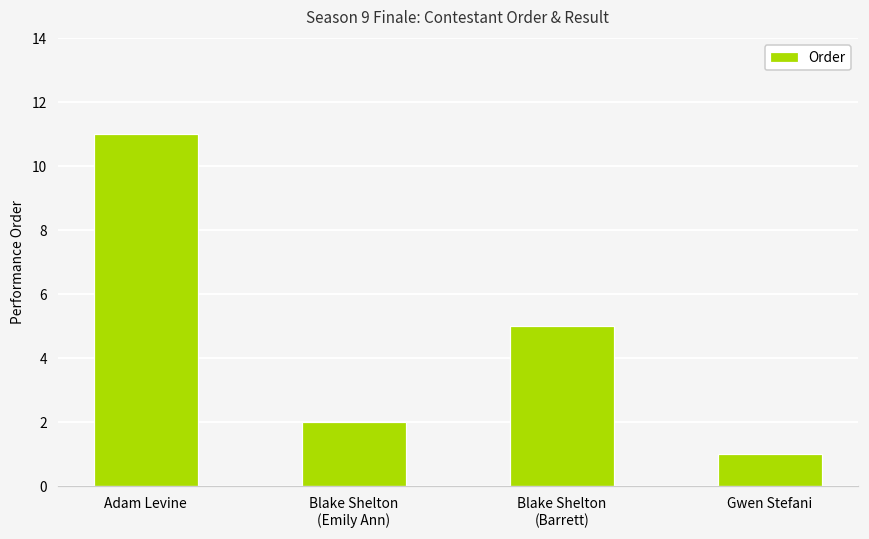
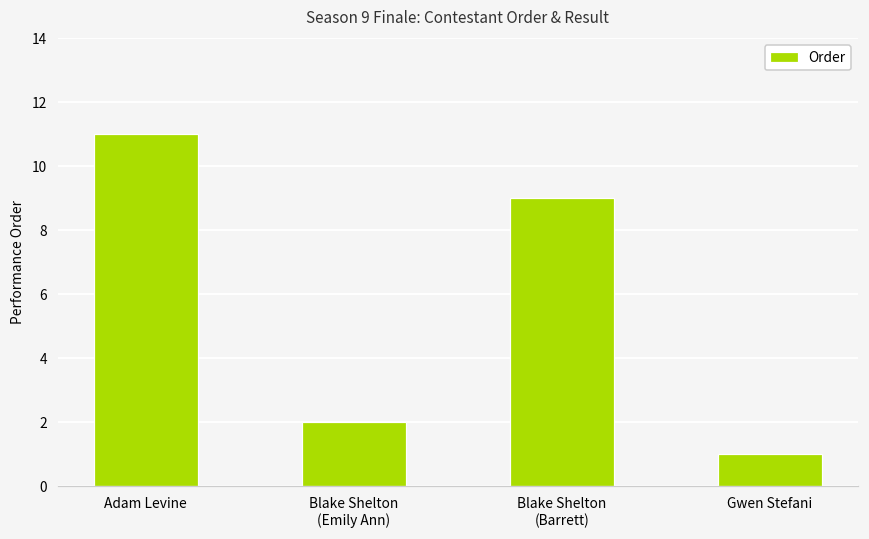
Blake Shelton (Barrett): 5 -> 9
